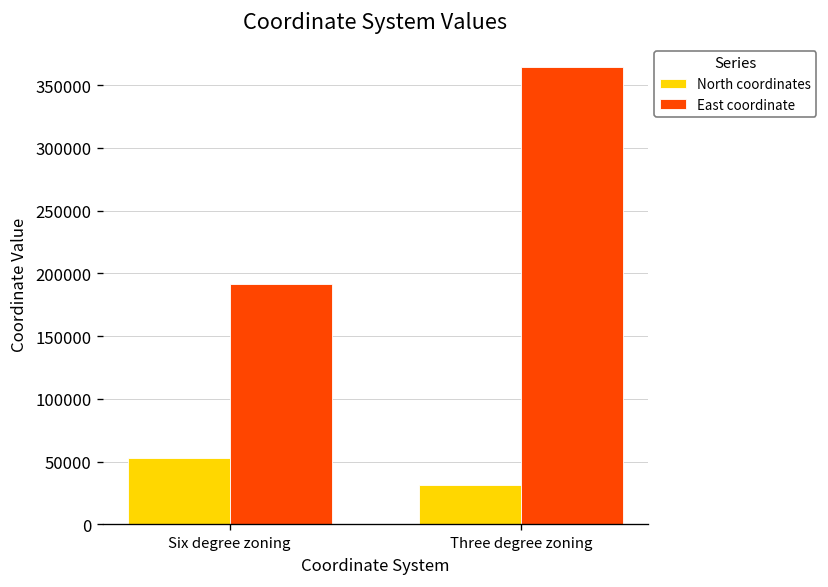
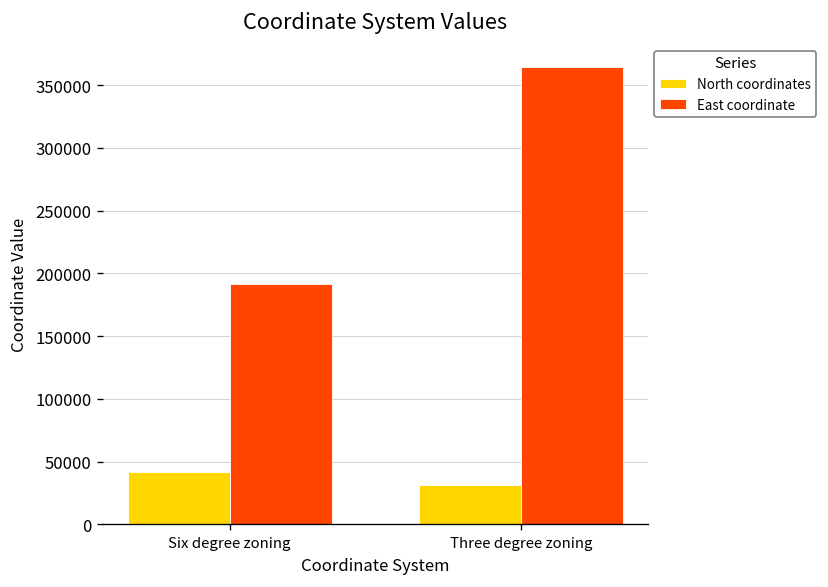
North coordinates, Six degree zoning: 53000 -> 42000
